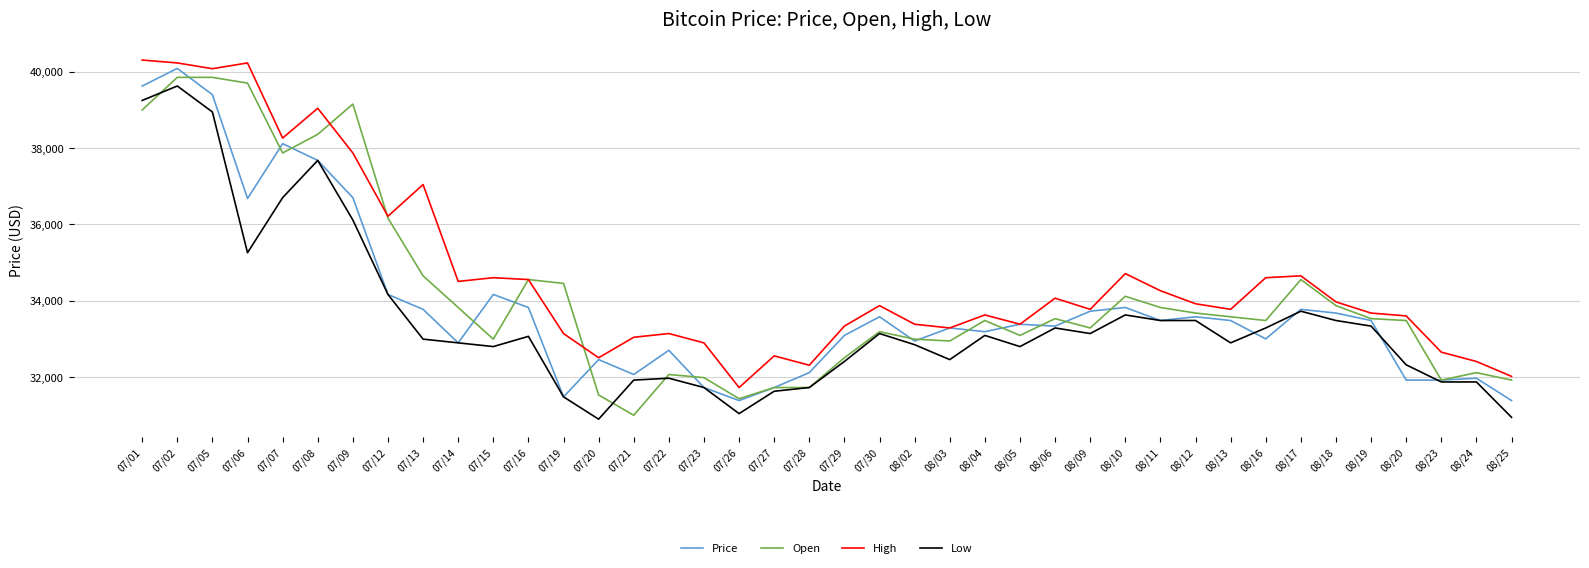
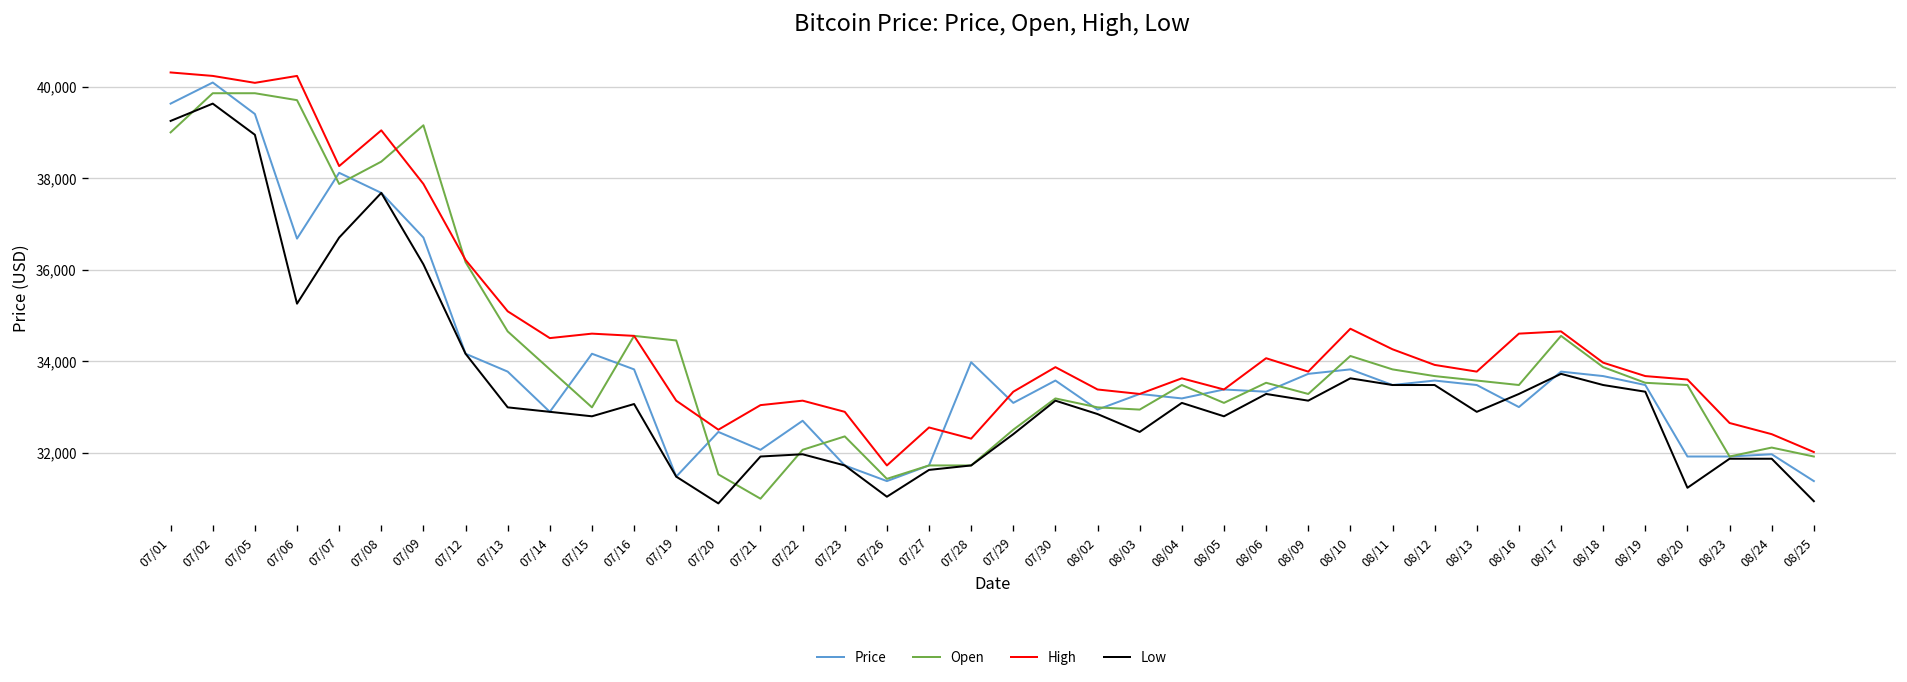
High, 07/13: 37,000 -> 35,100
Open, 07/23: 32,000 -> 32,400
Price, 07/28: 32,100 -> 34,000
Low, 08/20: 32,300 -> 31,200
